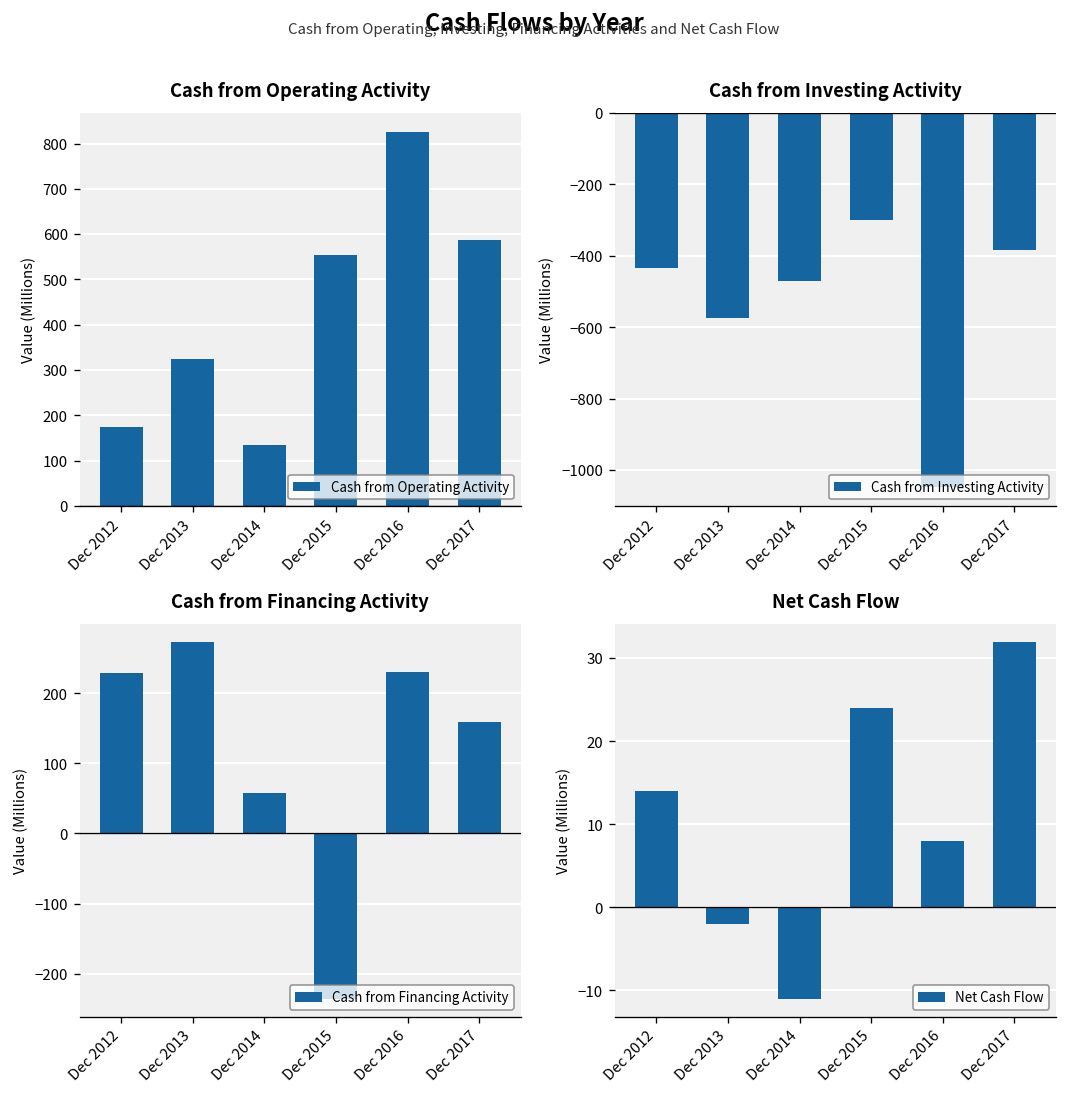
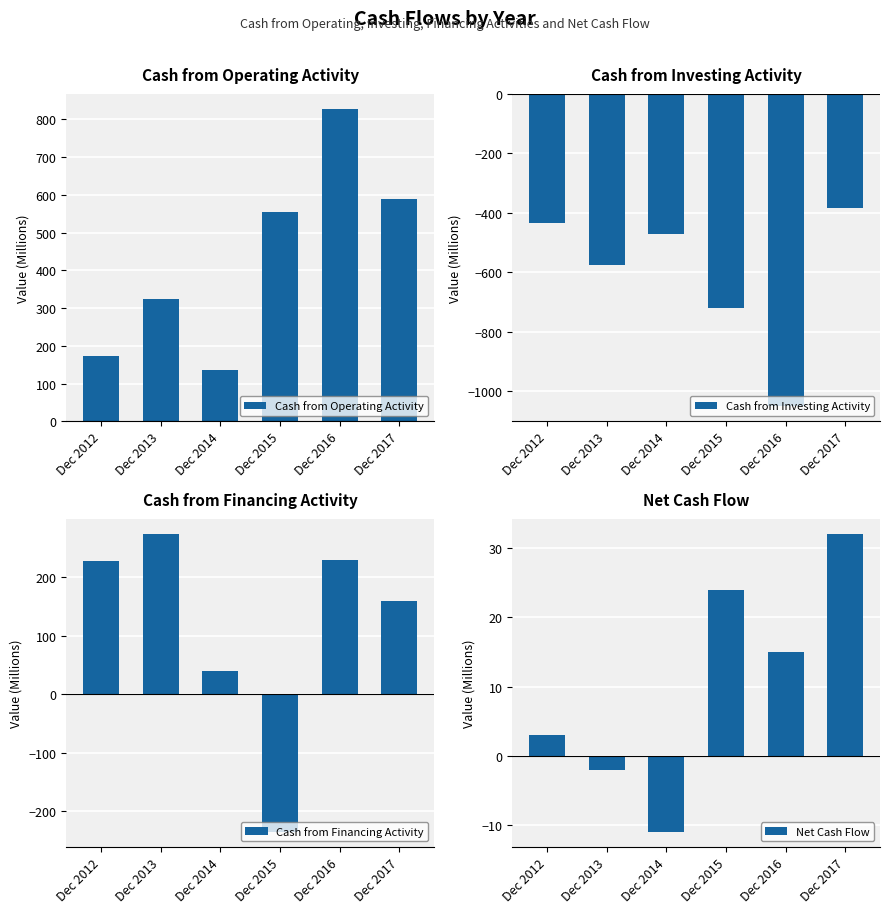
Cash from Investing Activity, Dec 2015: -300 -> -720
Cash from Financing Activity, Dec 2014: 60 -> 40
Net Cash Flow, Dec 2012: 14 -> 3
Net Cash Flow, Dec 2016: 8 -> 15
